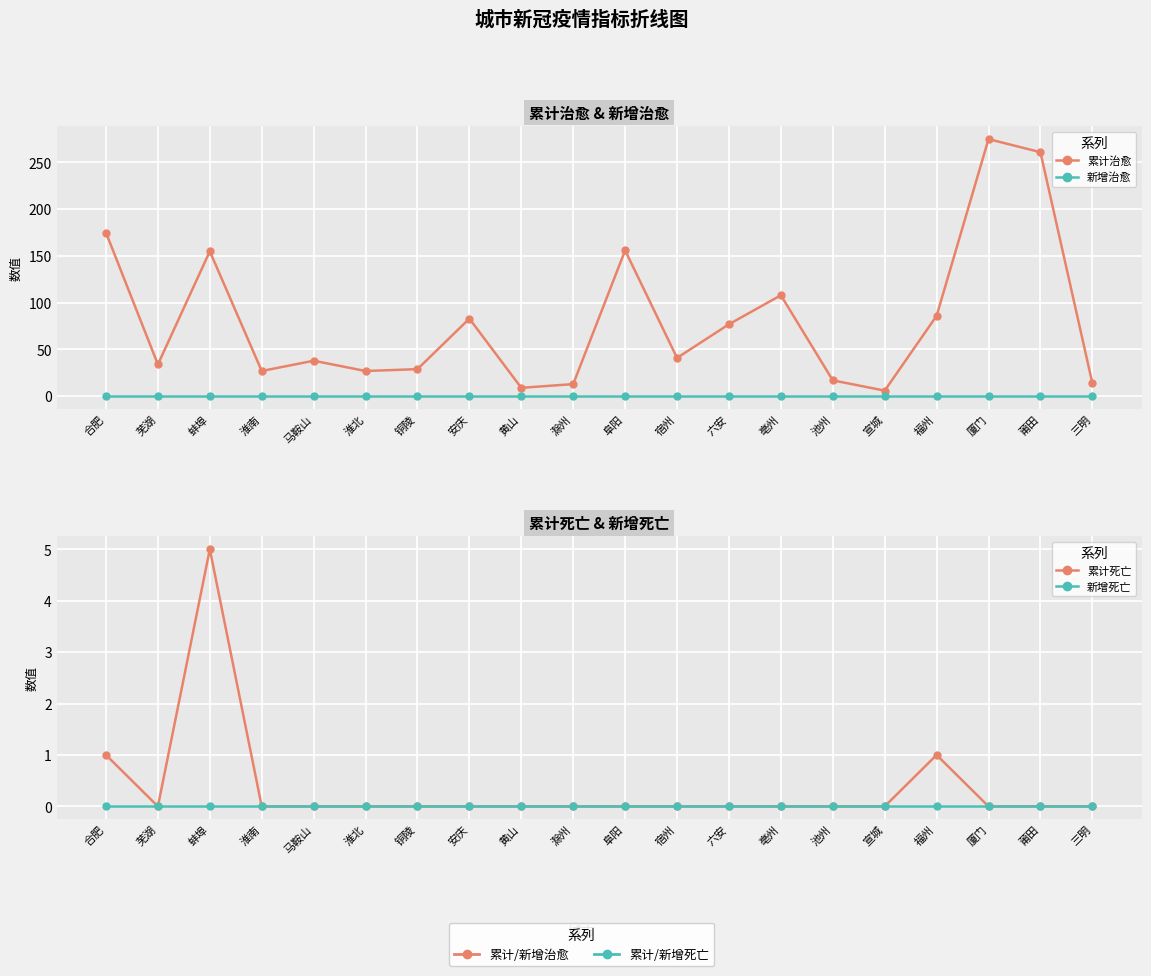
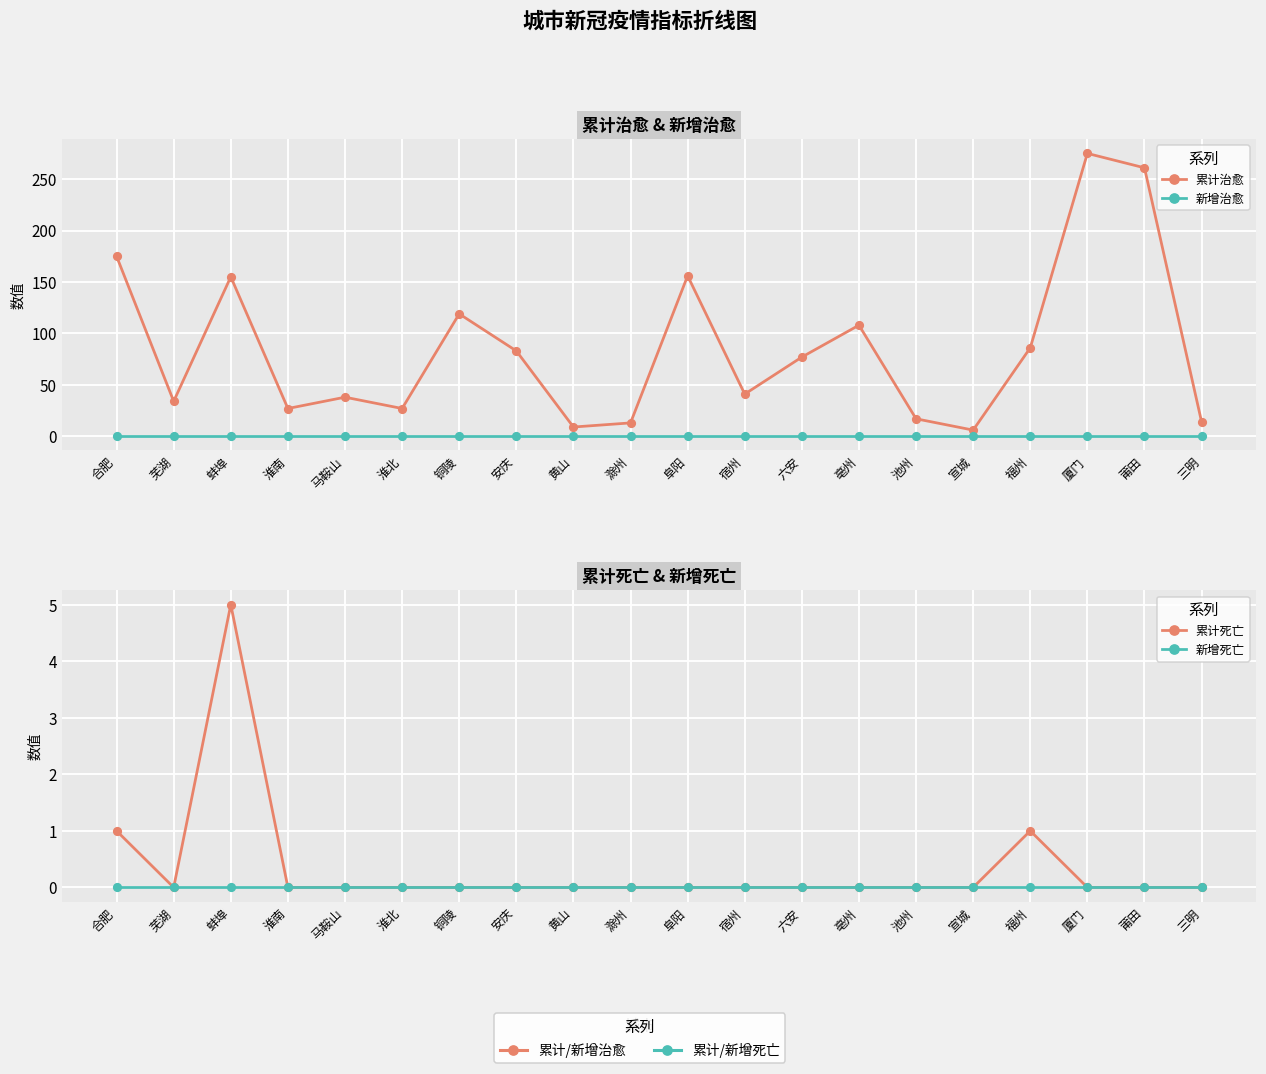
累计治愈 & 新增治愈, 累计治愈, 铜陵: 30 -> 120
